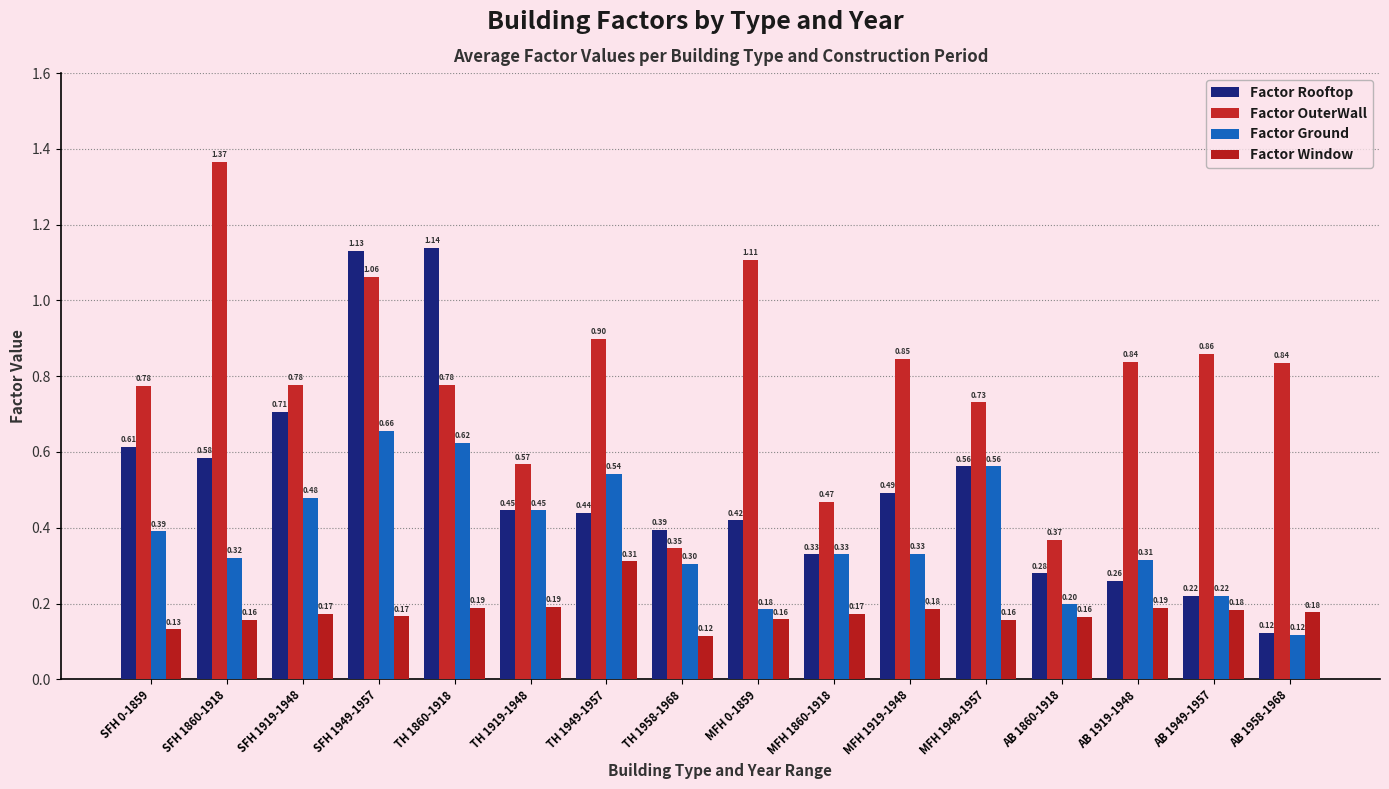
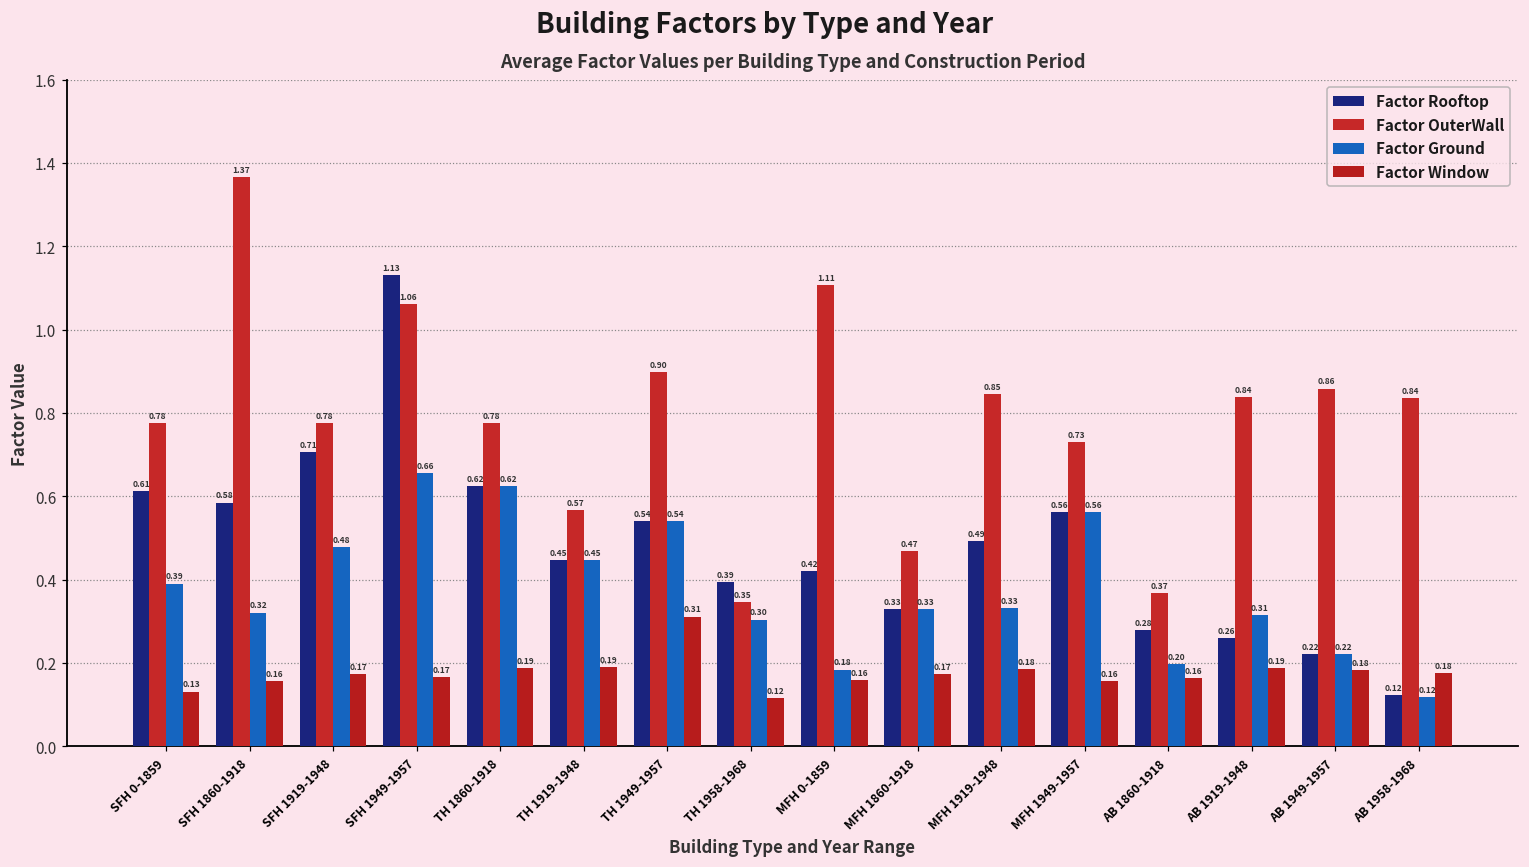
Factor Rooftop, TH 1860-1918: 1.14 -> 0.62
Factor Rooftop, TH 1949-1957: 0.44 -> 0.54
